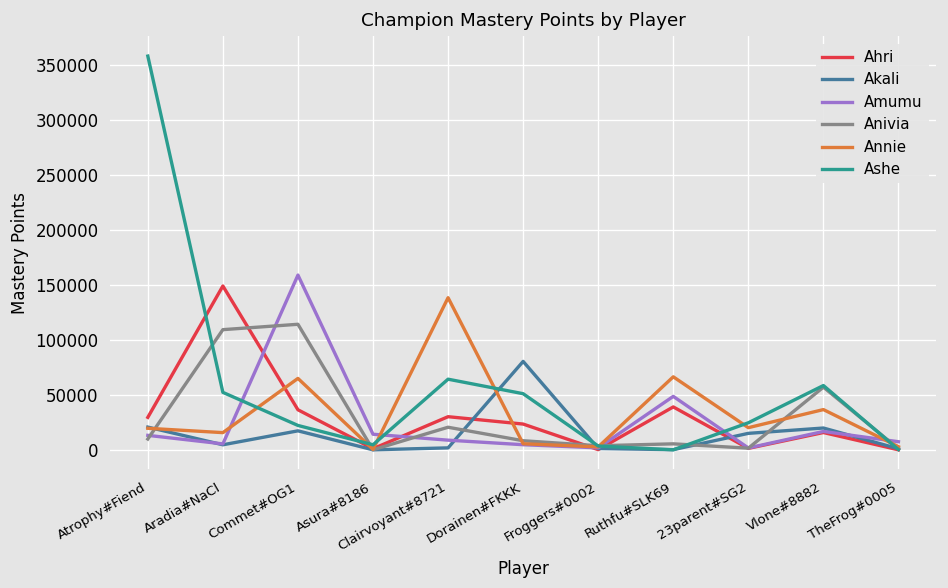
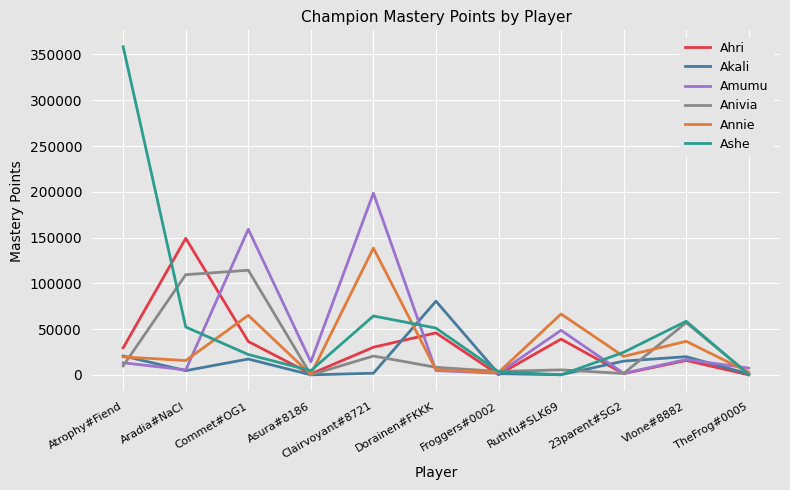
Amumu, Clairvoyant#8721: 10000 -> 200000
Ahri, Dorainen#FKKK: 20000 -> 50000
